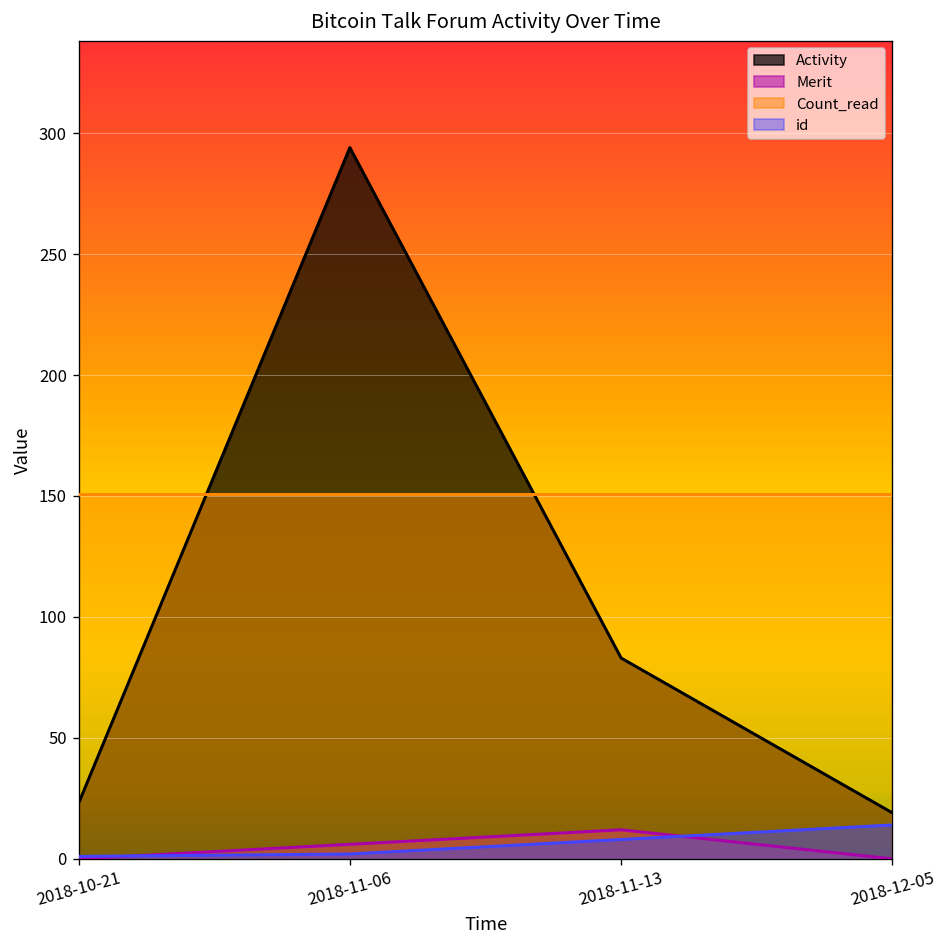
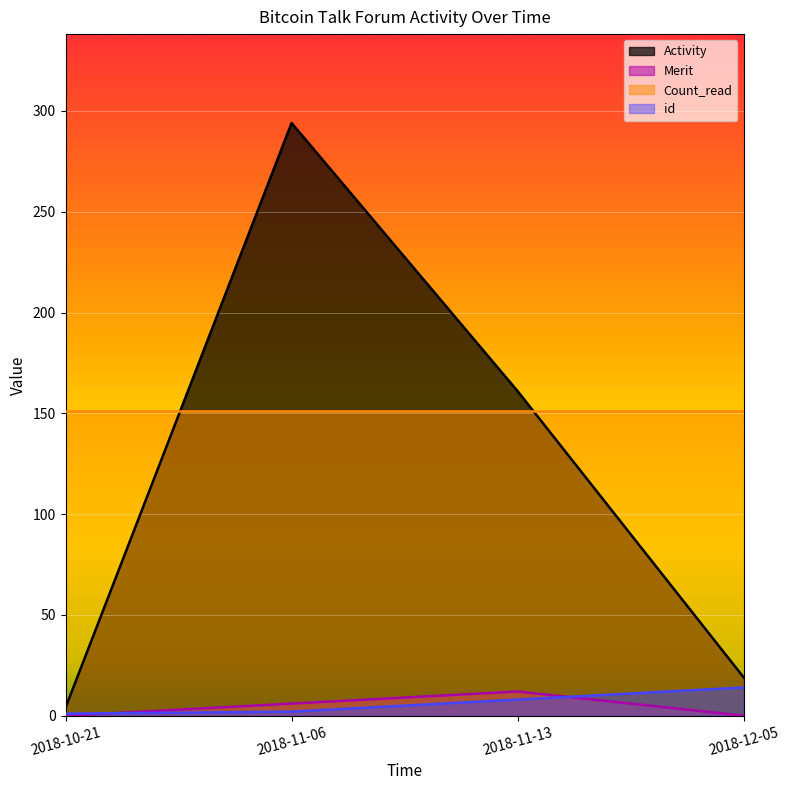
Activity, 2018-10-21: 23 -> 4
Activity, 2018-11-13: 83 -> 161
